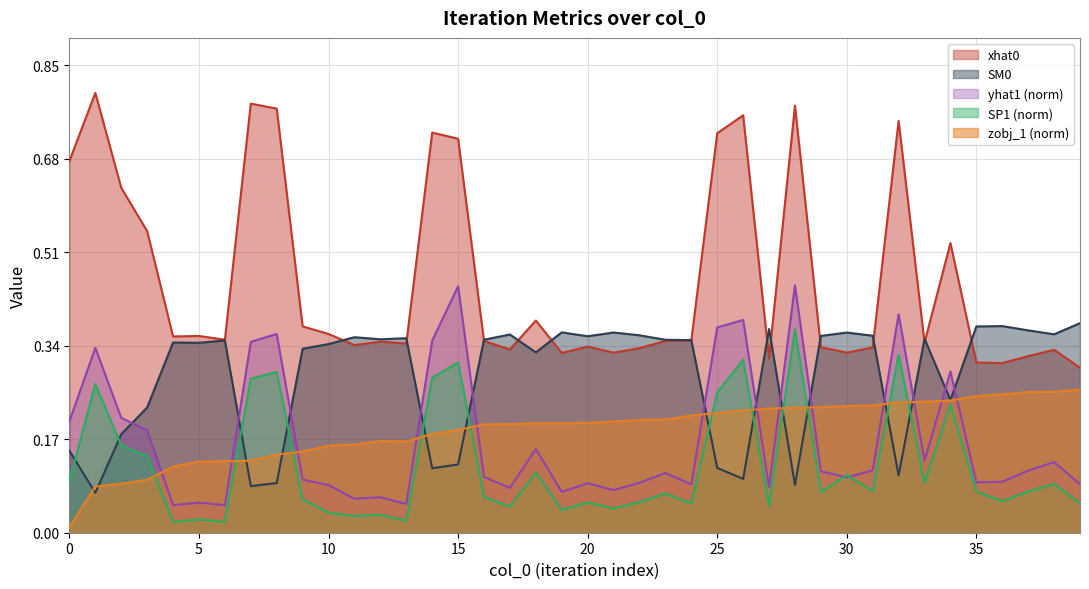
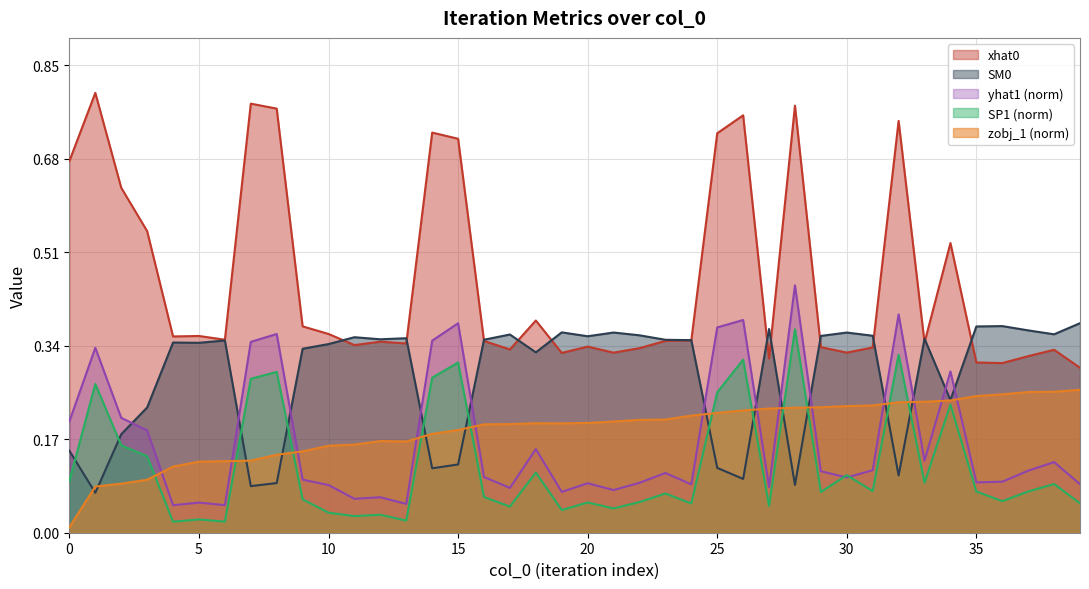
yhat1 (norm), 15: 0.45 -> 0.38
